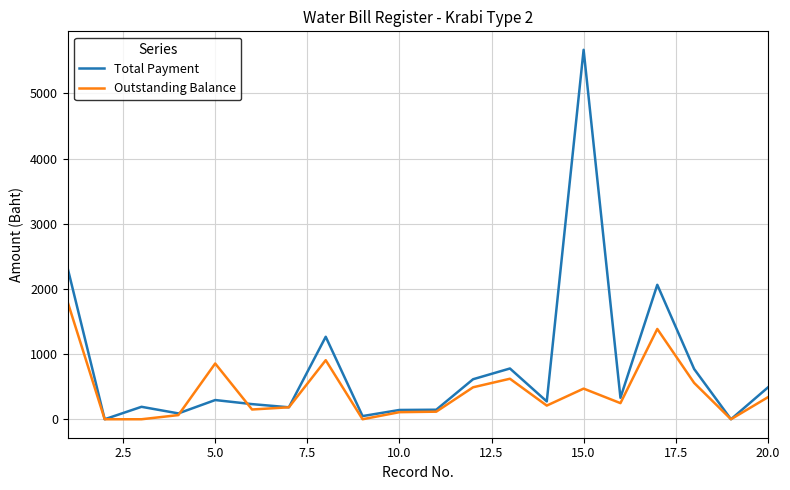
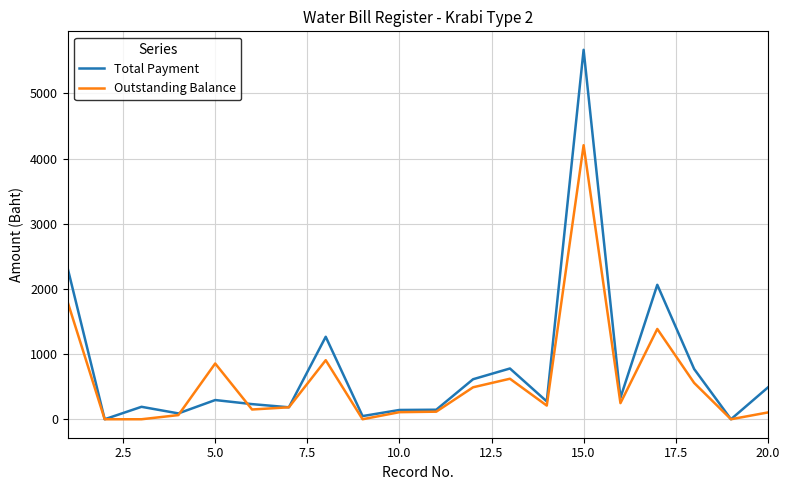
Outstanding Balance, 15.0: 500 -> 4200
Outstanding Balance, 20.0: 300 -> 100
